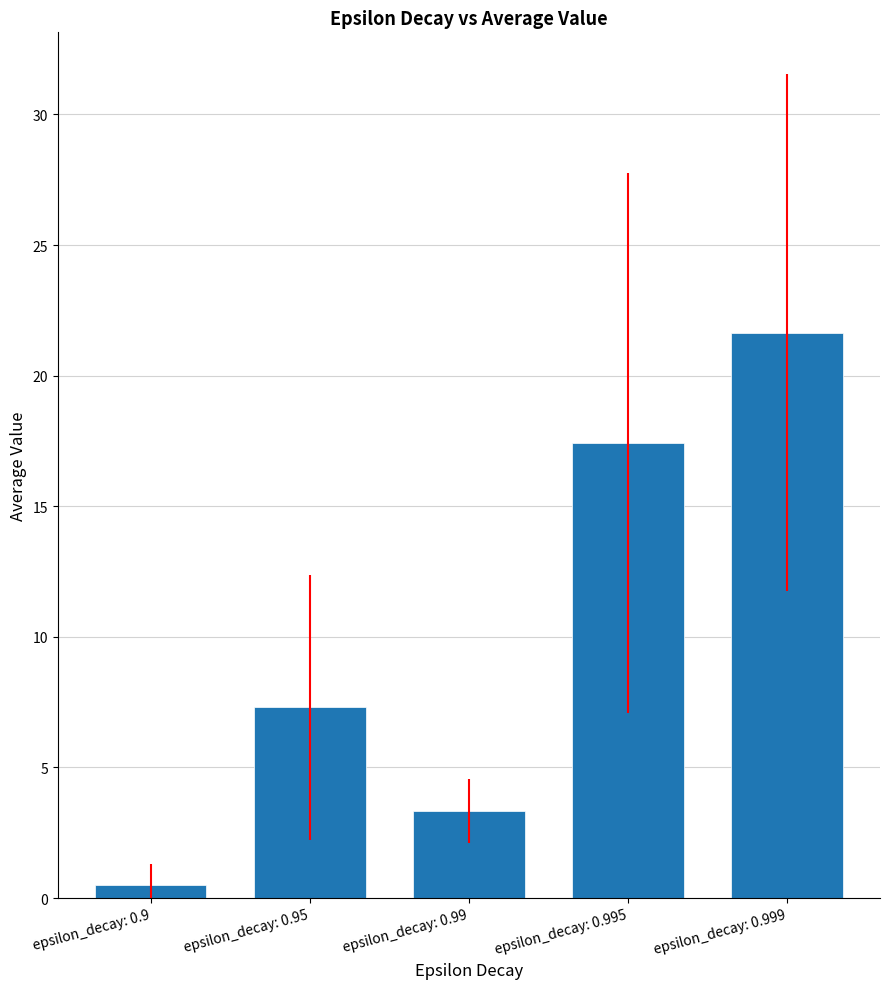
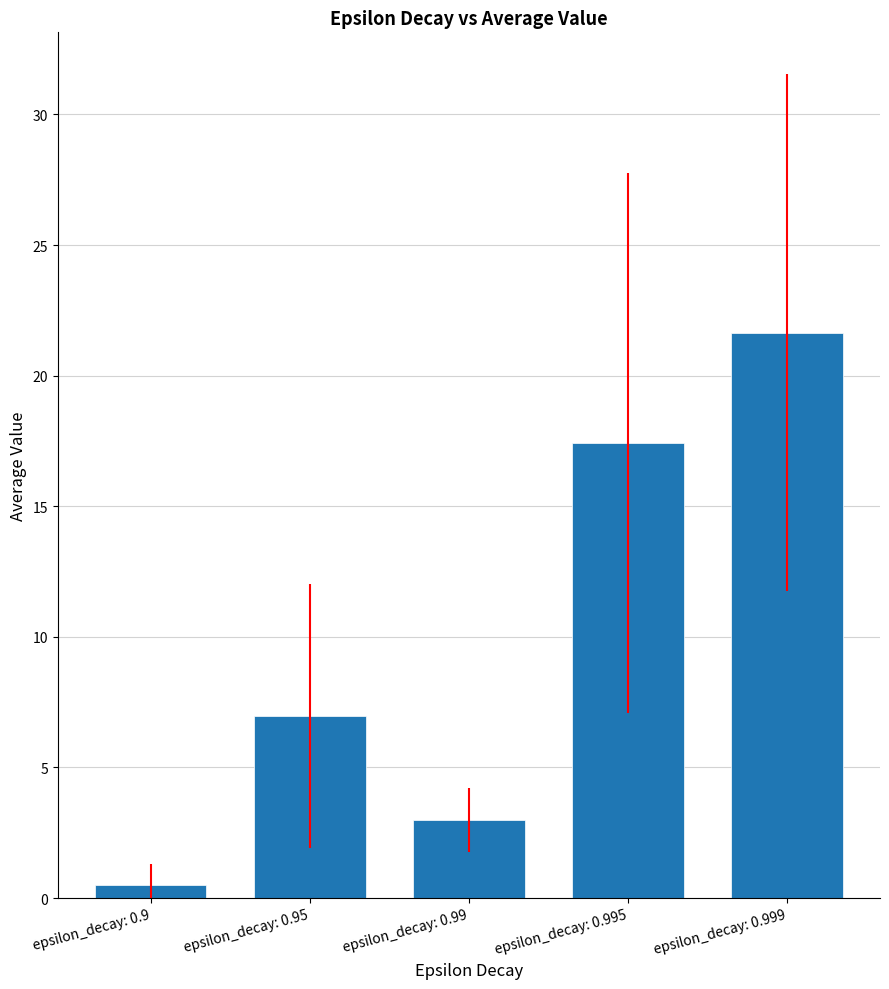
epsilon_decay: 0.95: 7.3 -> 7.0
epsilon_decay: 0.99: 3.3 -> 3.0
